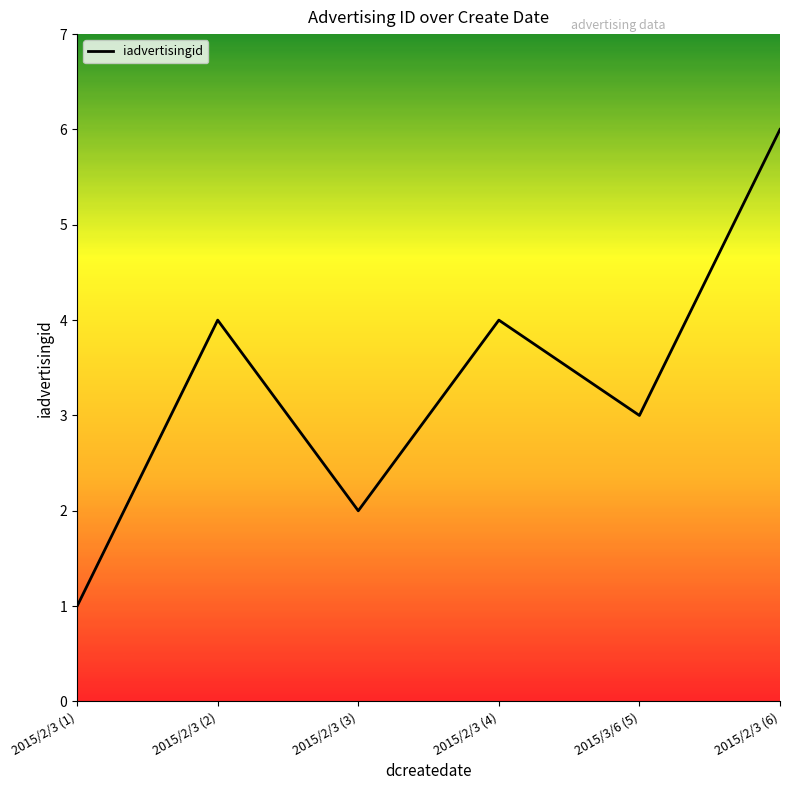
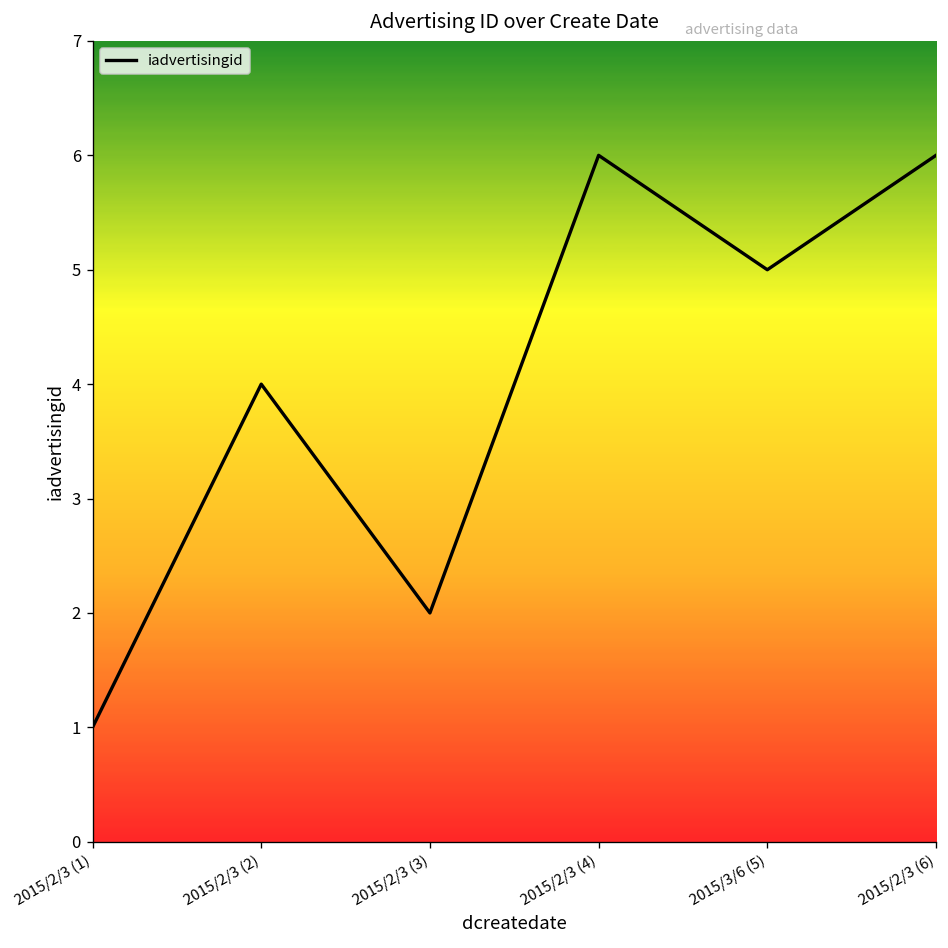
2015/2/3 (4): 4 -> 6
2015/3/6 (5): 3 -> 5
